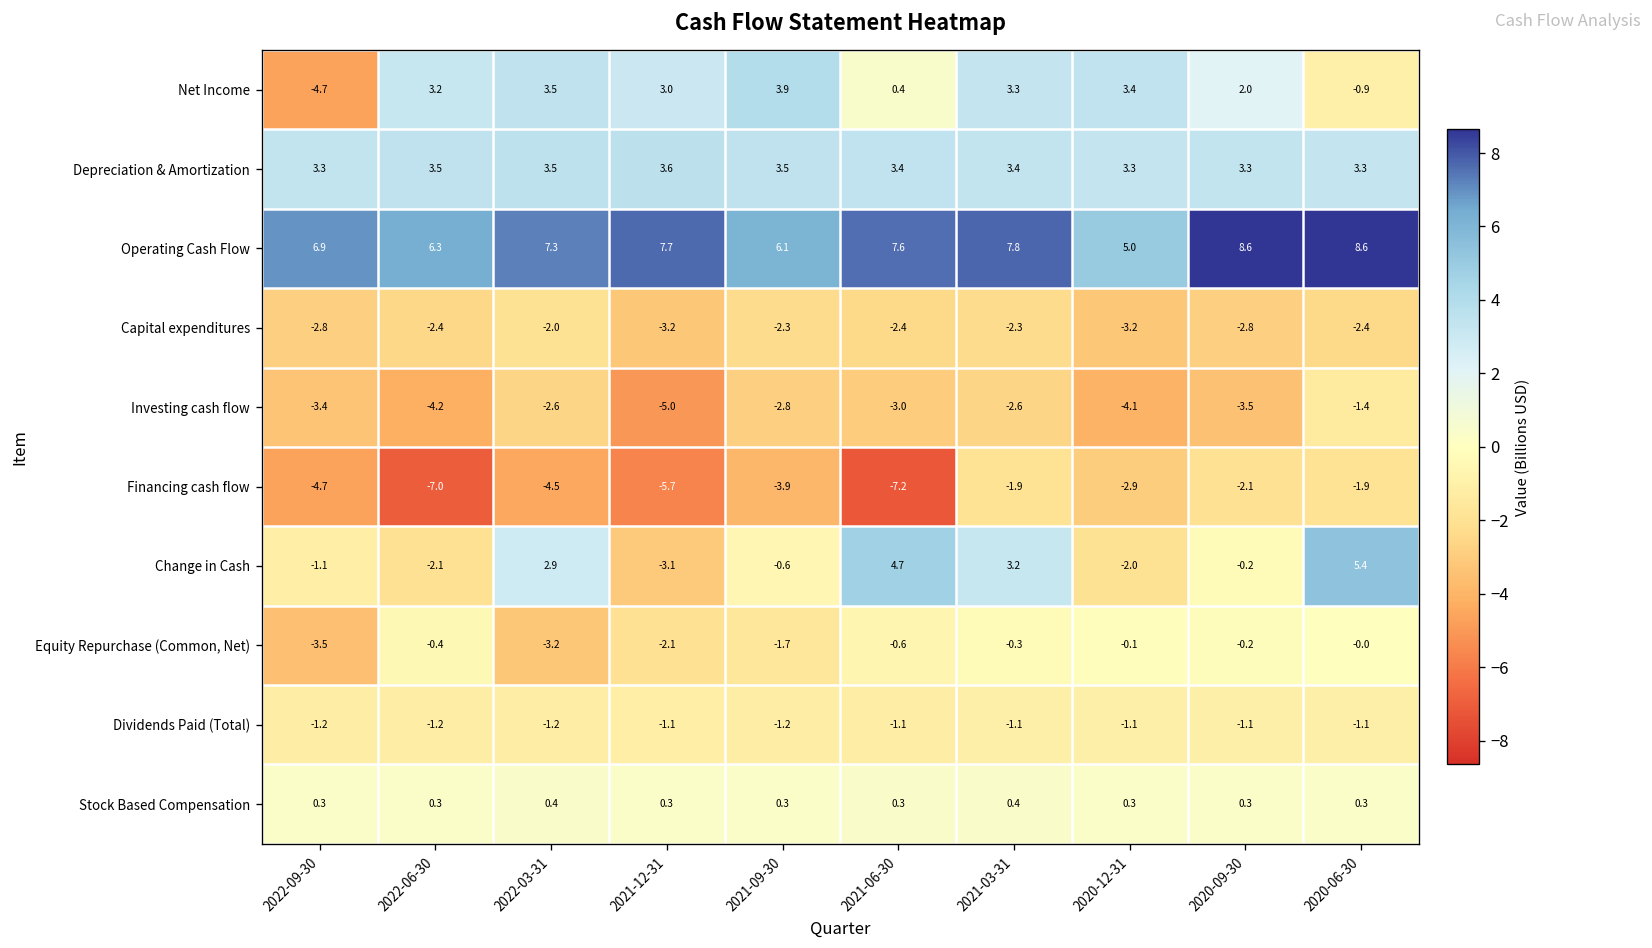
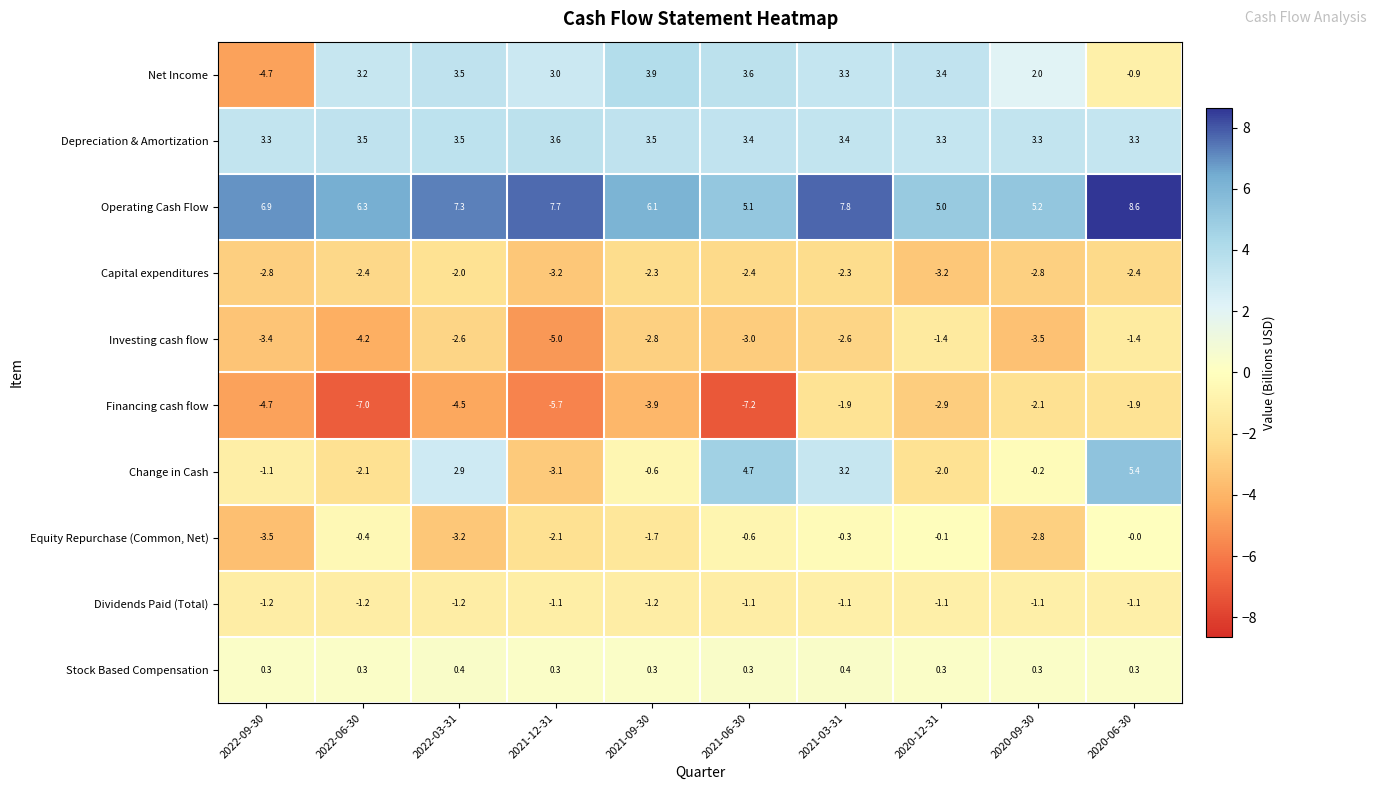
Net Income, 2021-06-30: 0.4 -> 3.6
Operating Cash Flow, 2021-06-30: 7.6 -> 5.1
Operating Cash Flow, 2020-09-30: 8.6 -> 5.2
Investing cash flow, 2020-12-31: -4.1 -> -1.4
Equity Repurchase (Common, Net), 2020-09-30: -0.2 -> -2.8
